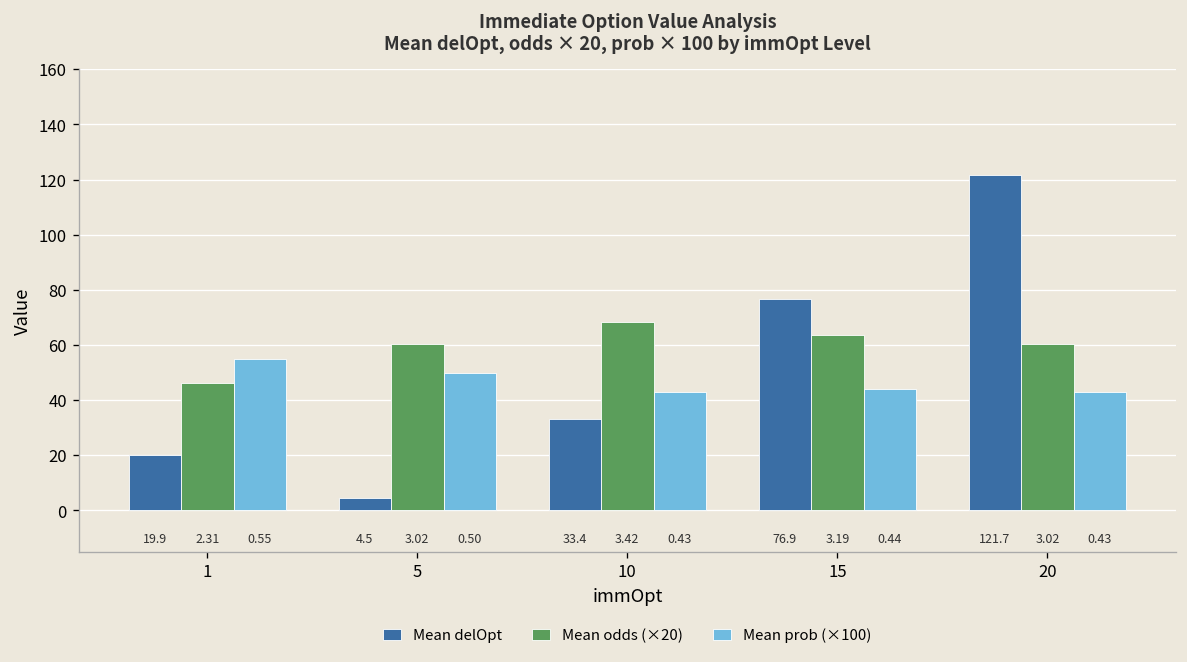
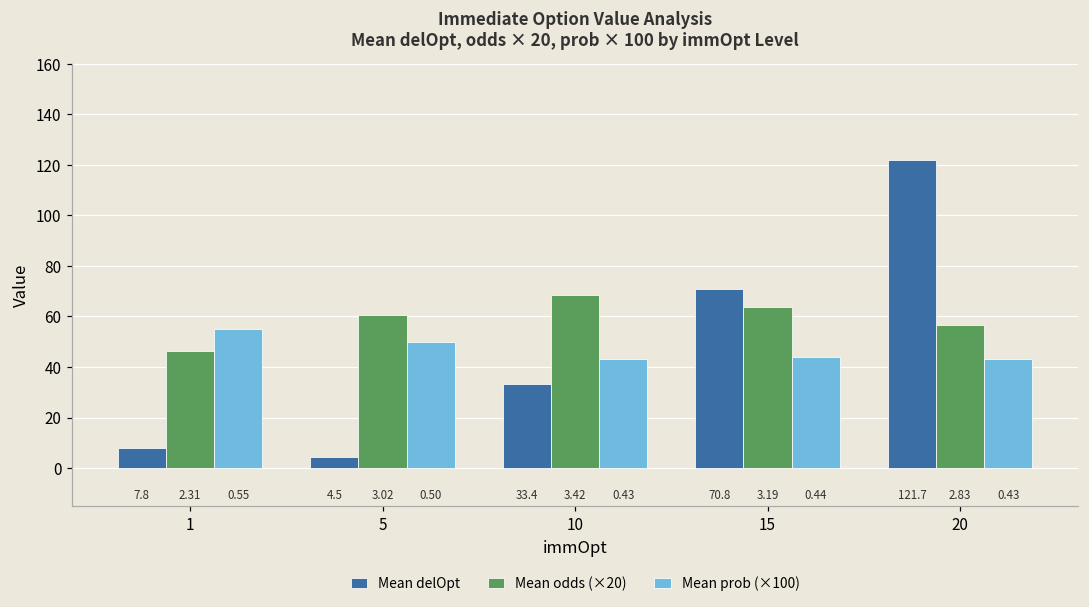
Mean delOpt, 1: 19.9 -> 7.8
Mean delOpt, 15: 76.9 -> 70.8
Mean odds (×20), 20: 3.02 -> 2.83
